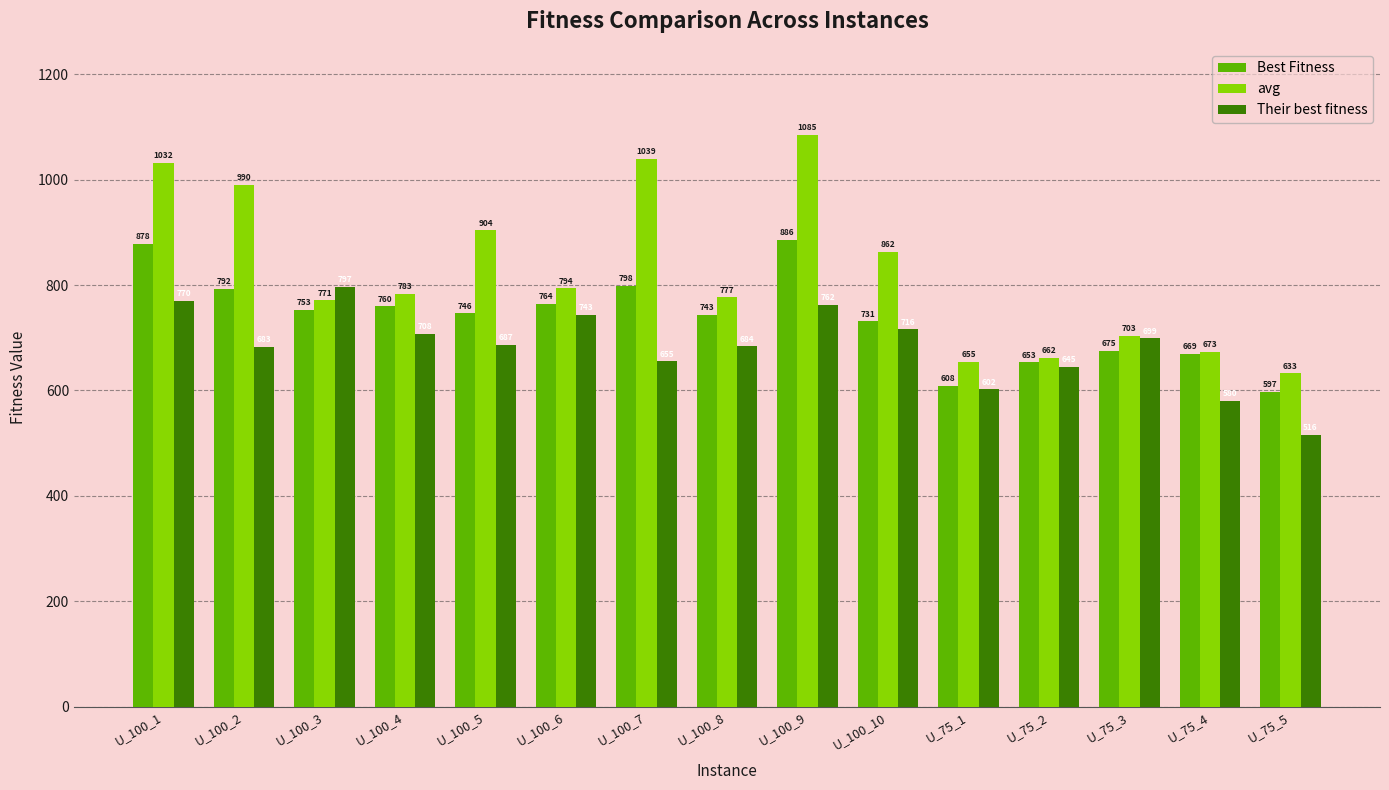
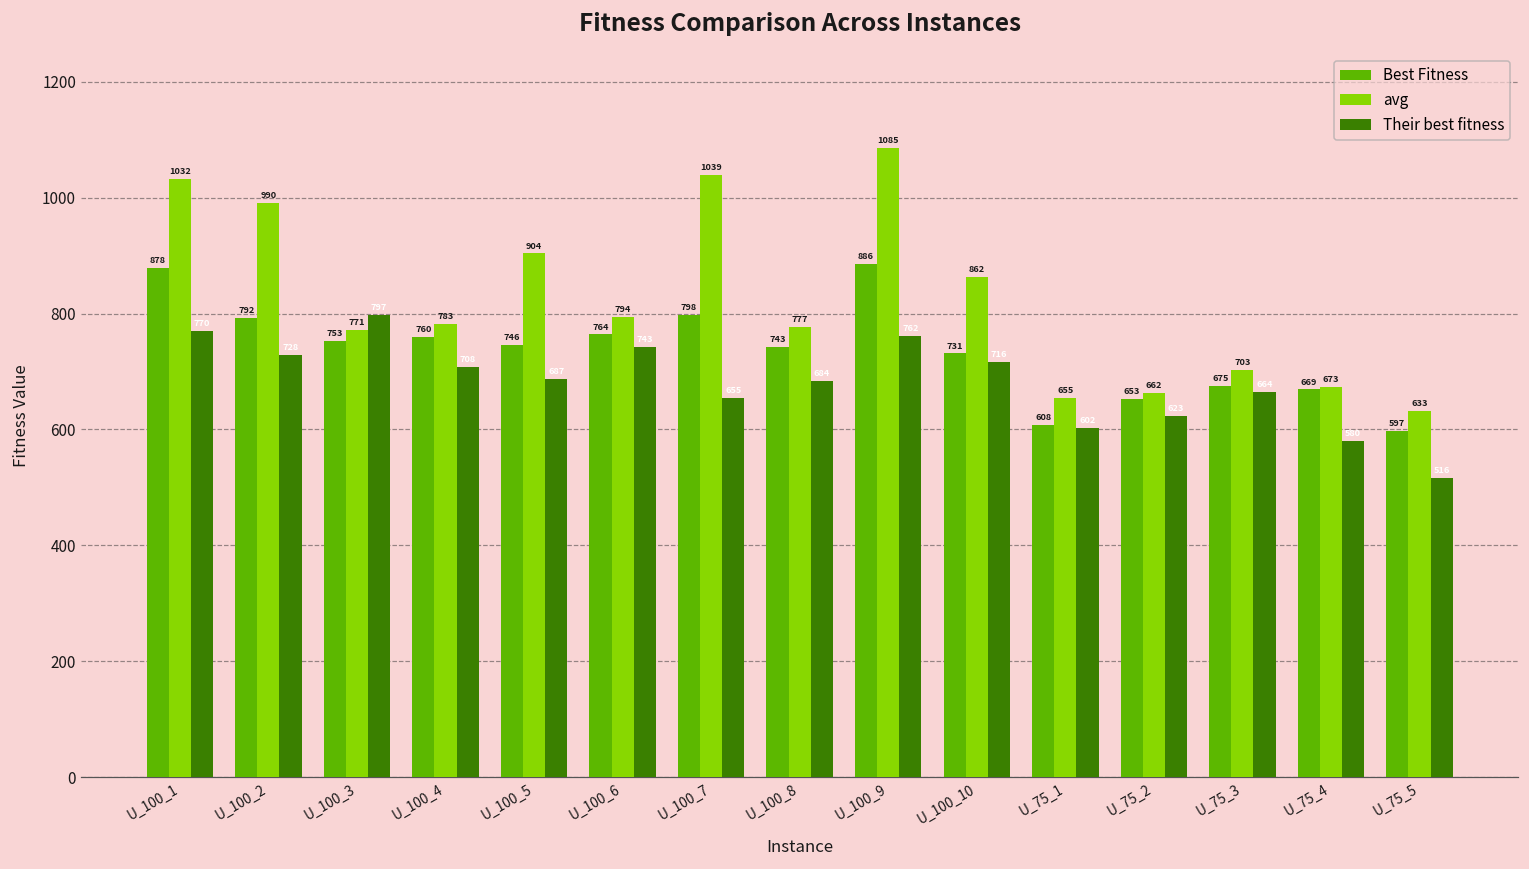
Their best fitness, U_100_2: 680 -> 730
Their best fitness, U_75_2: 650 -> 620
Their best fitness, U_75_3: 700 -> 660
